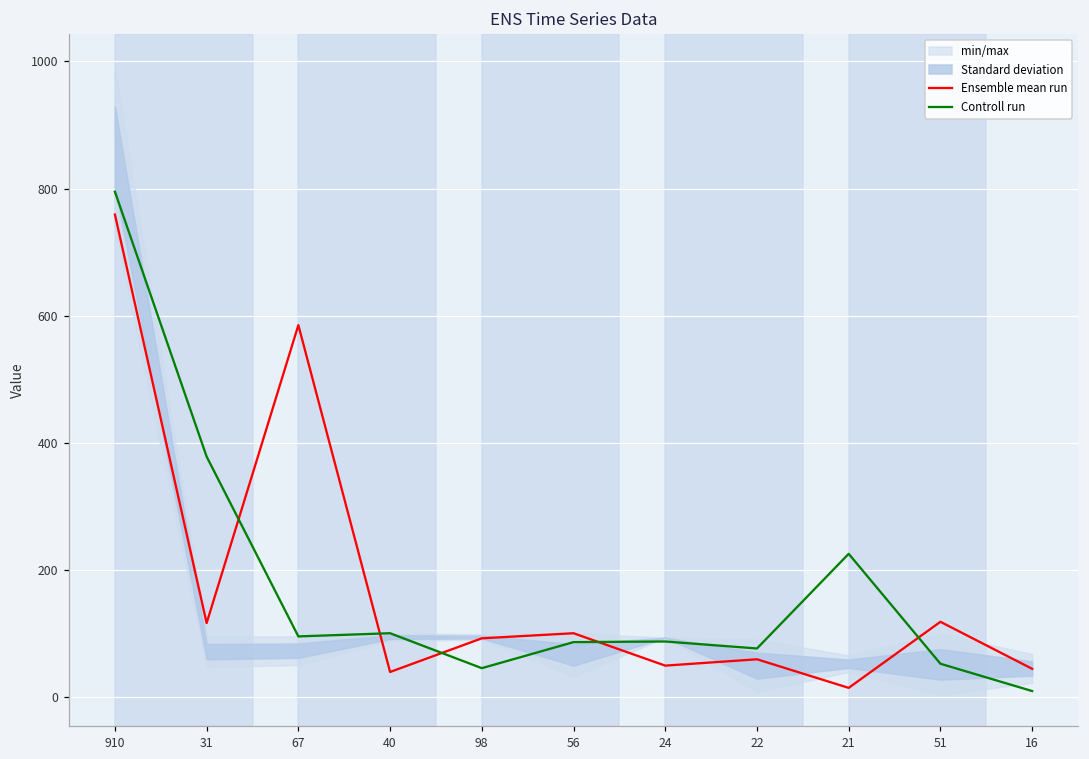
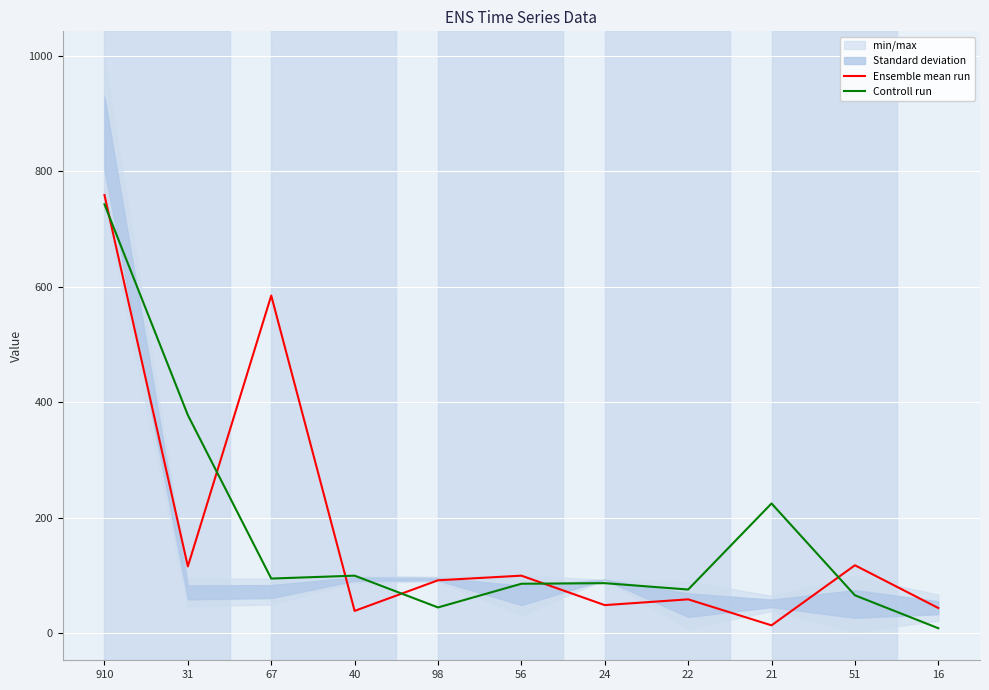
Controll run, 910: 800 -> 740
Controll run, 51: 50 -> 70
